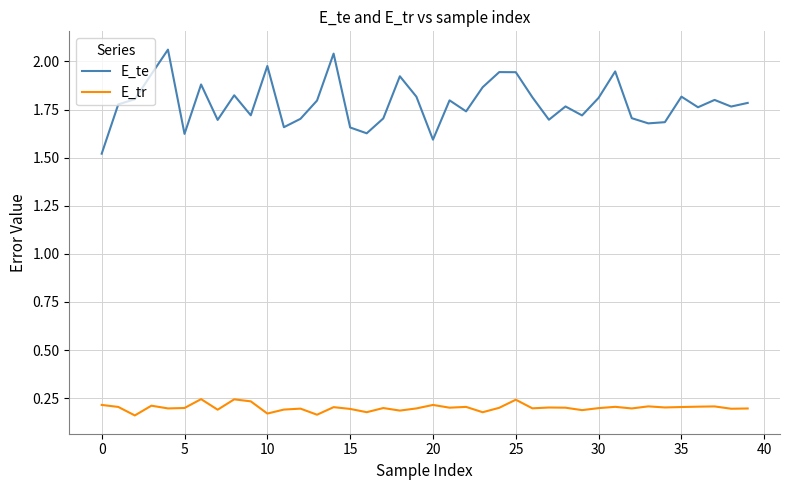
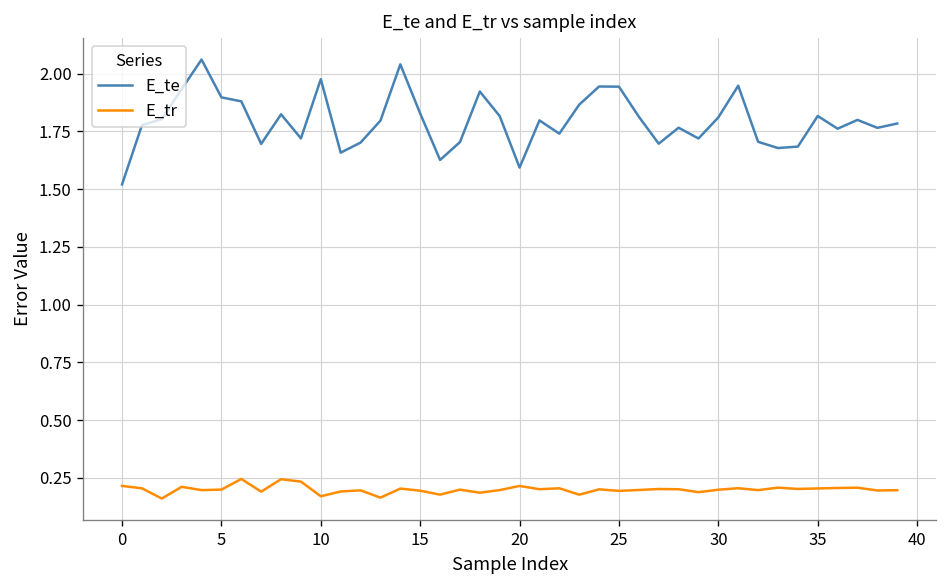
E_te, 5: 1.62 -> 1.90
E_te, 15: 1.66 -> 1.83
E_tr, 25: 0.24 -> 0.19
